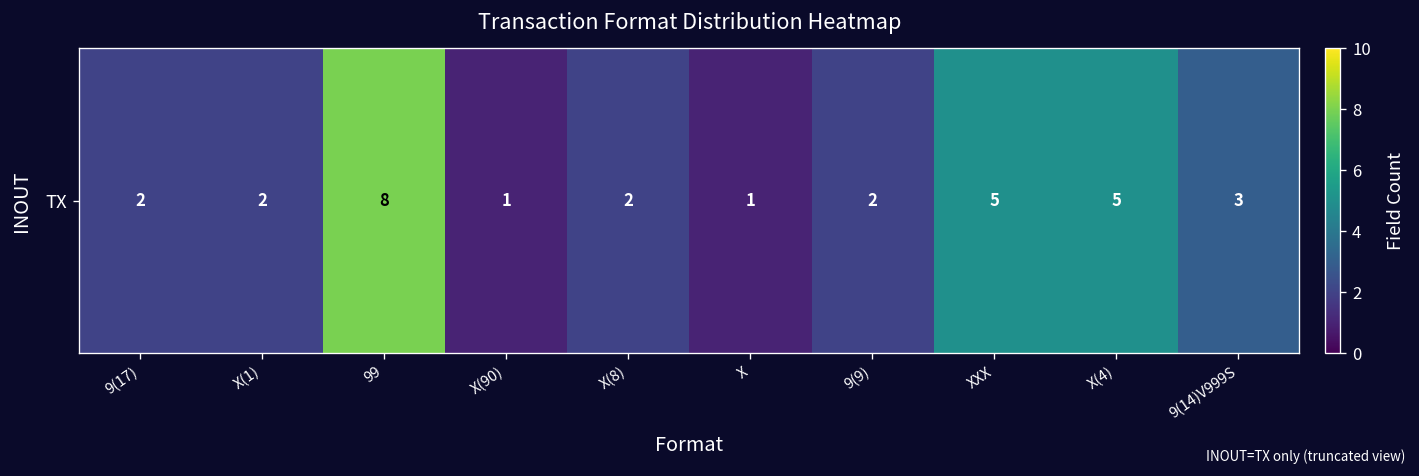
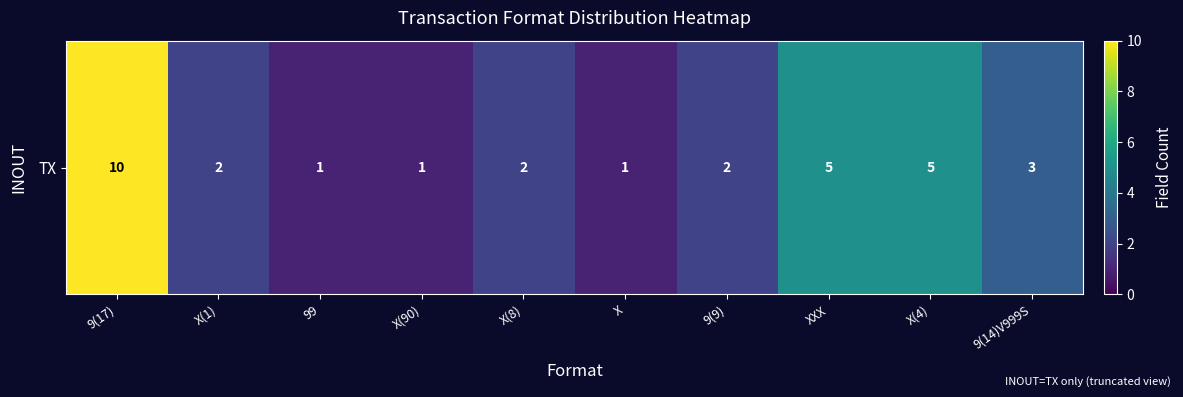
TX, 9(17): 2 -> 10
TX, 99: 8 -> 1
